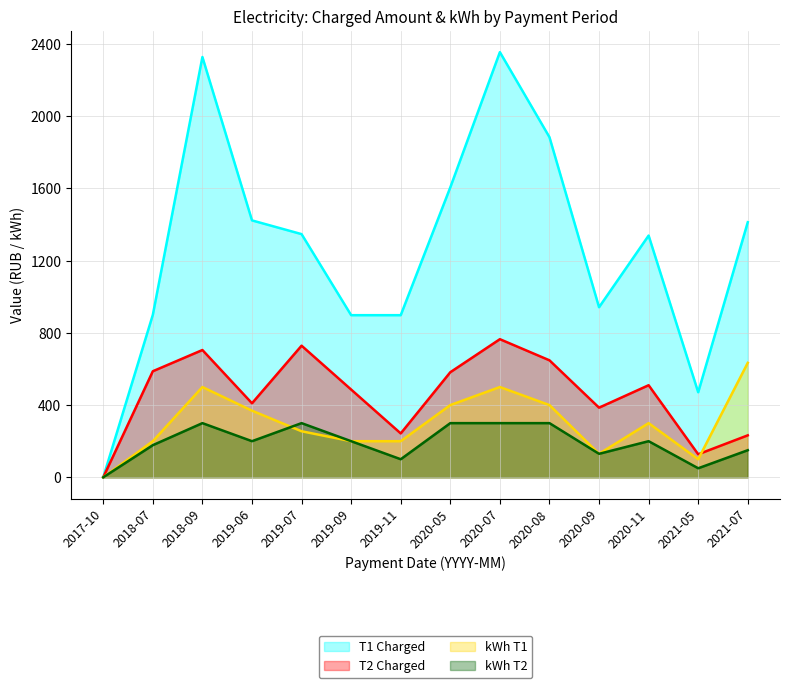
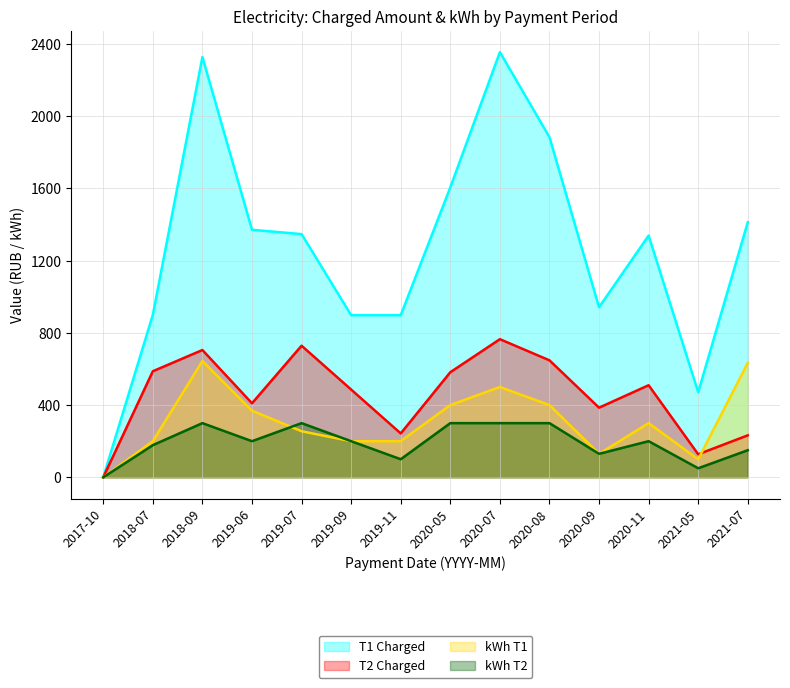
kWh T1, 2018-09: 500 -> 640
T1 Charged, 2019-06: 1420 -> 1370
